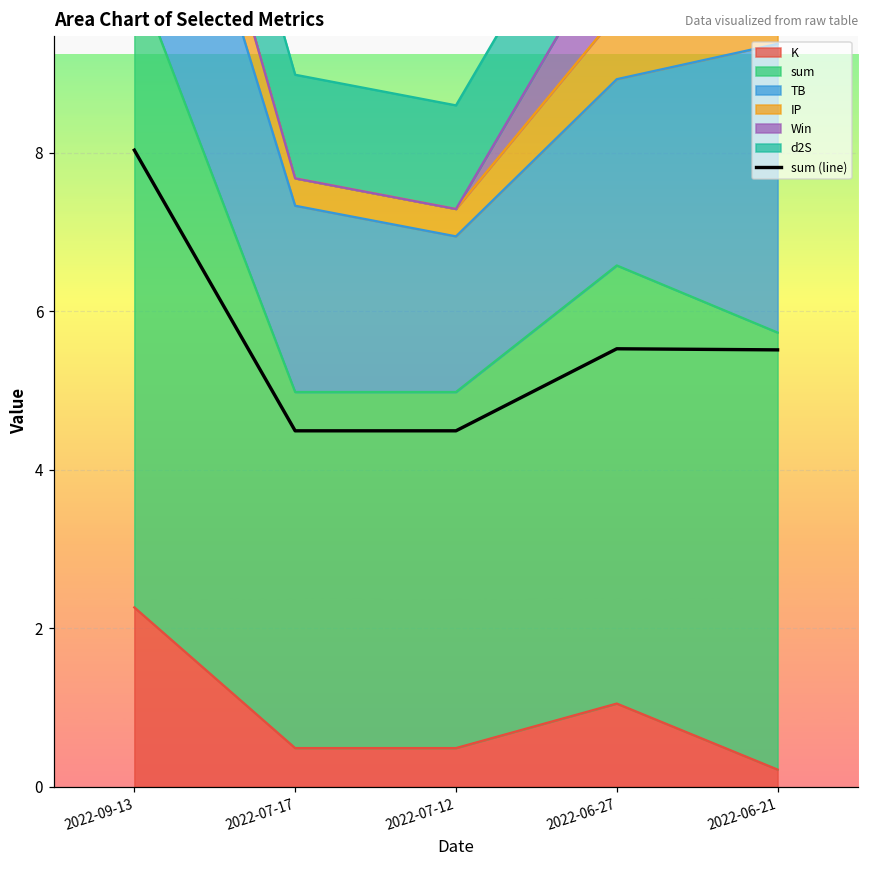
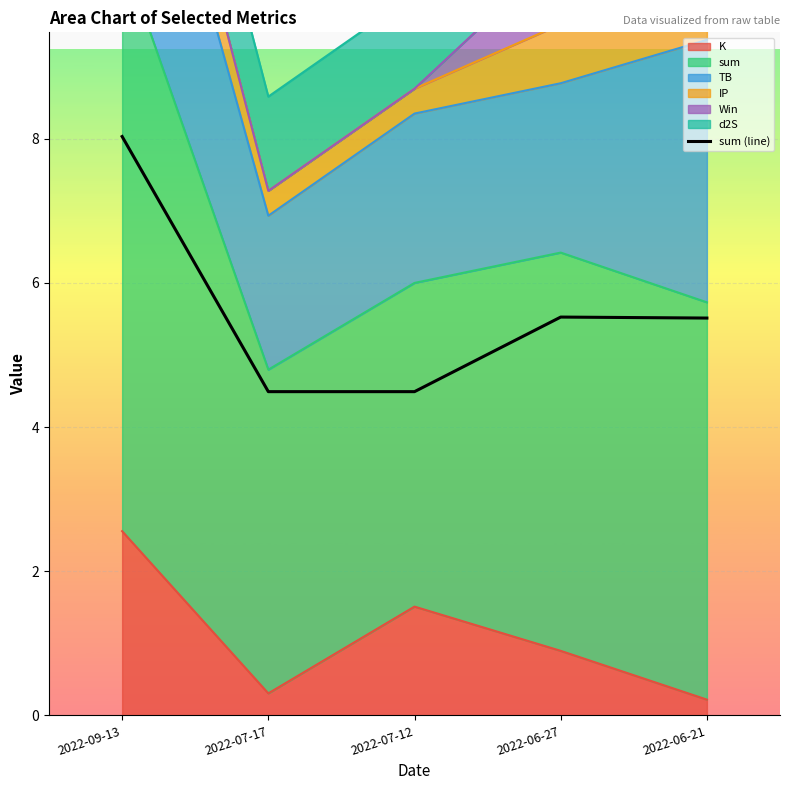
K, 2022-09-13: 2.3 -> 2.6
K, 2022-07-17: 0.5 -> 0.3
TB, 2022-07-17: 2.3 -> 2.1
K, 2022-07-12: 0.5 -> 1.5
TB, 2022-07-12: 2.0 -> 2.3
K, 2022-06-27: 1.1 -> 0.9
